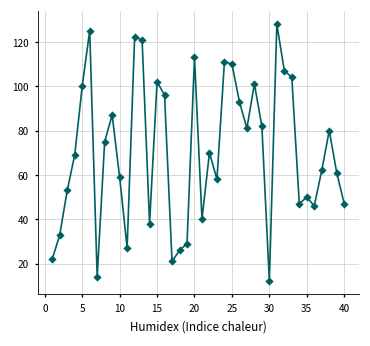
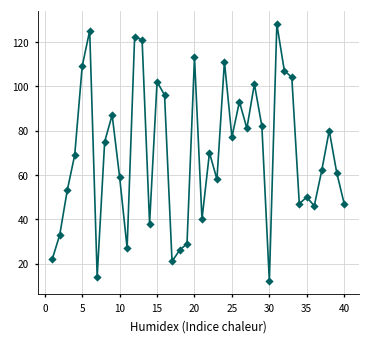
5: 100 -> 109
25: 110 -> 77
